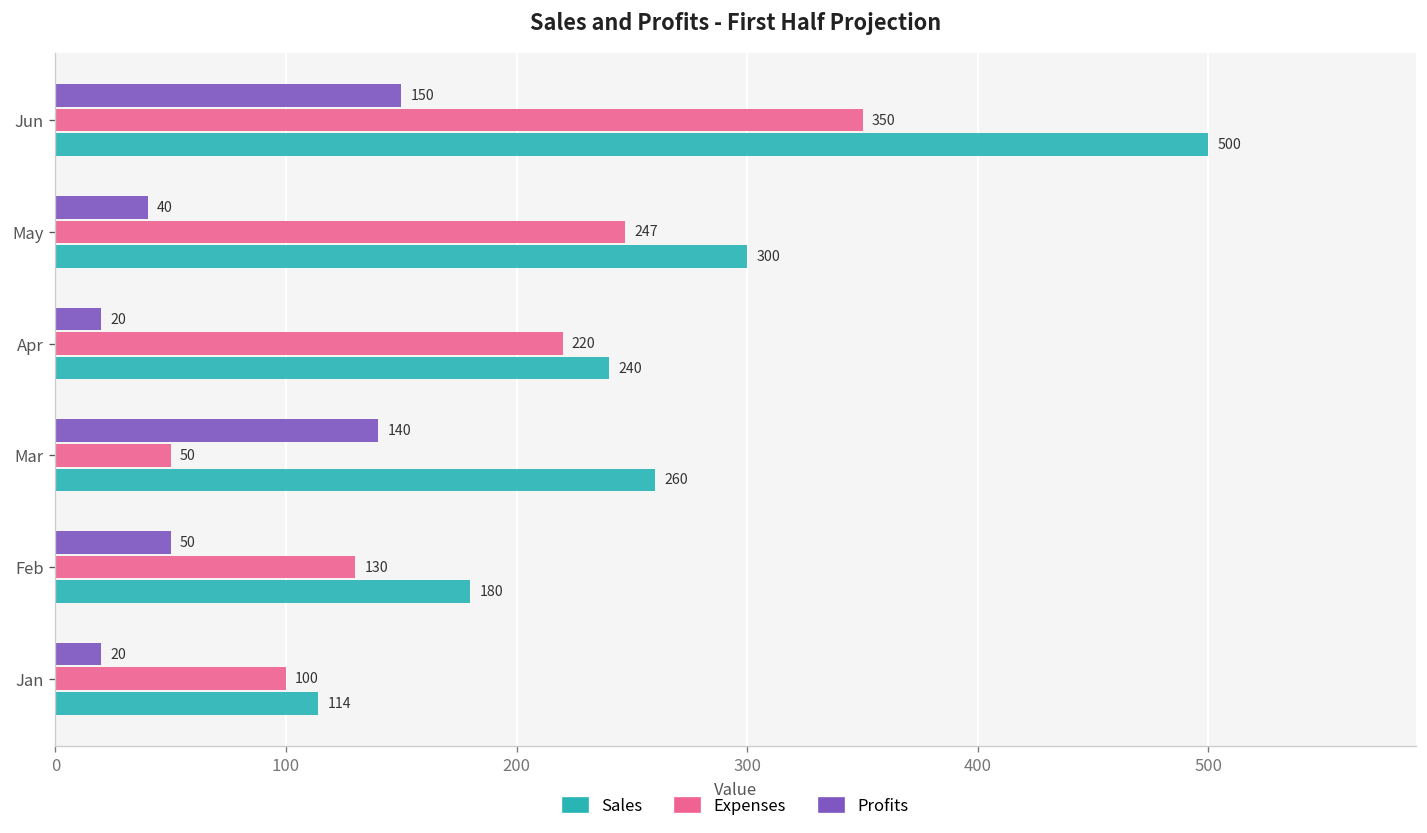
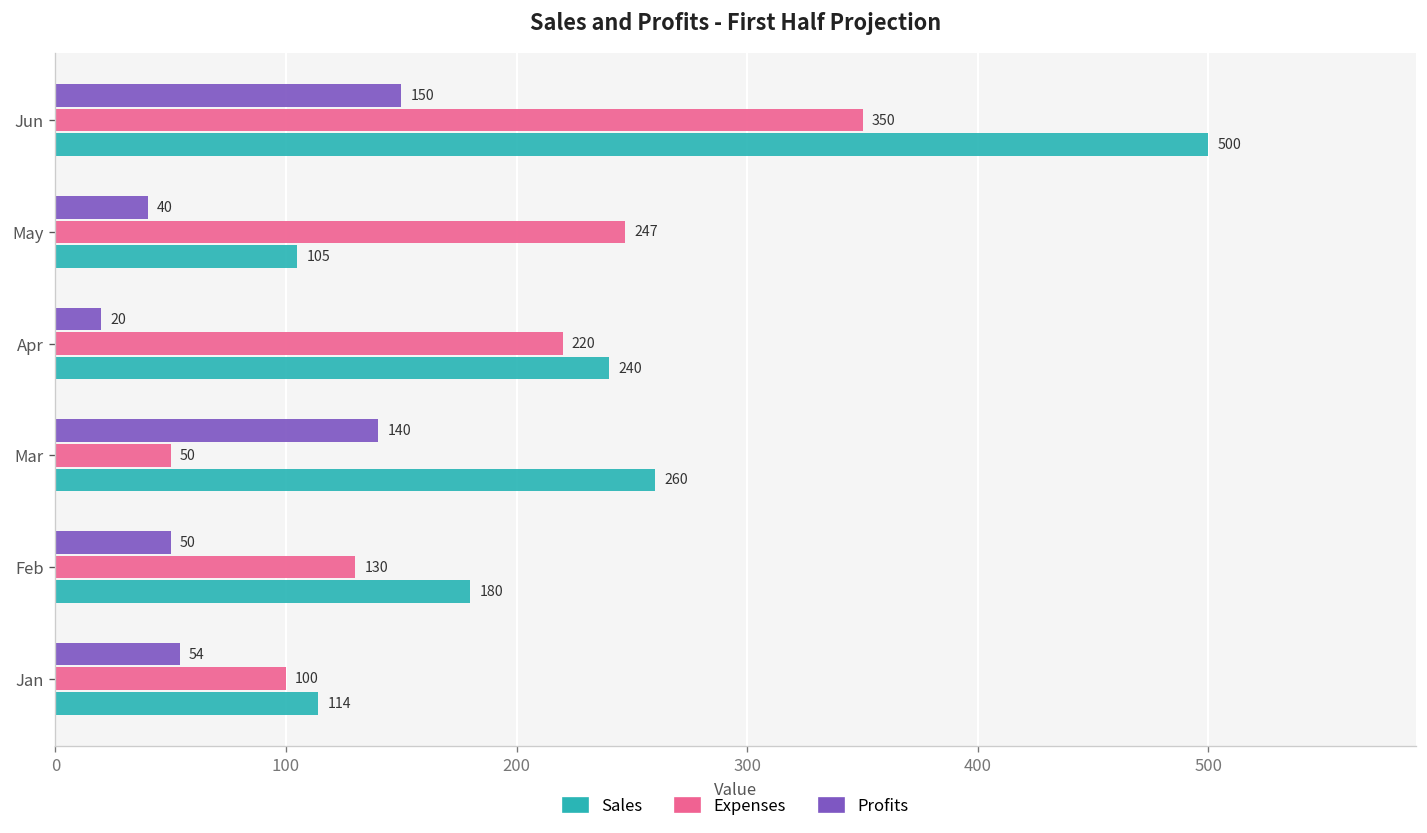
Sales, May: 300 -> 105
Profits, Jan: 20 -> 54
